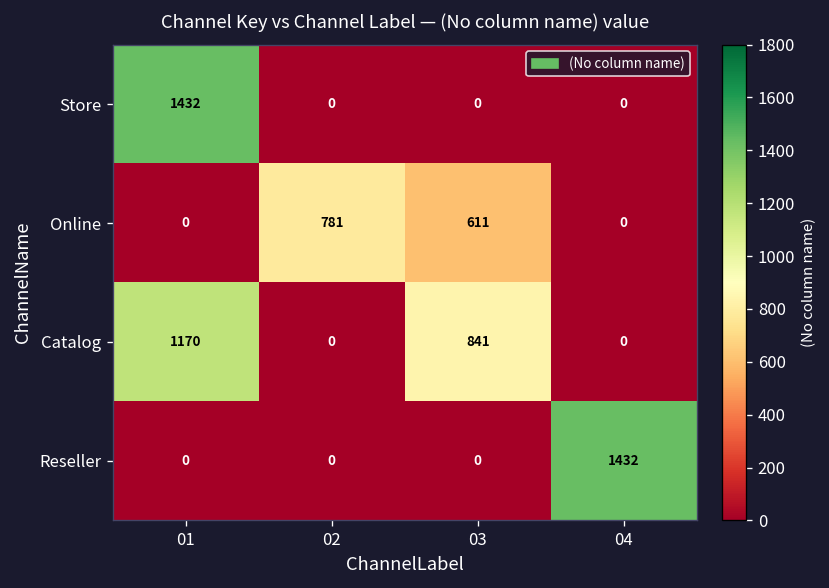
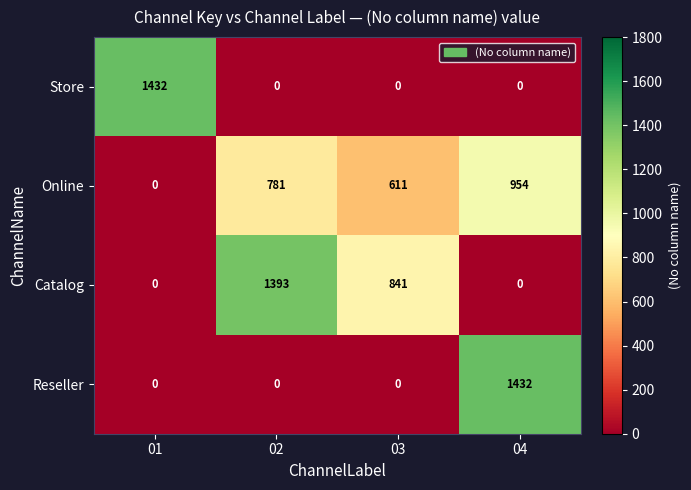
Online, 04: 0 -> 954
Catalog, 01: 1170 -> 0
Catalog, 02: 0 -> 1393
